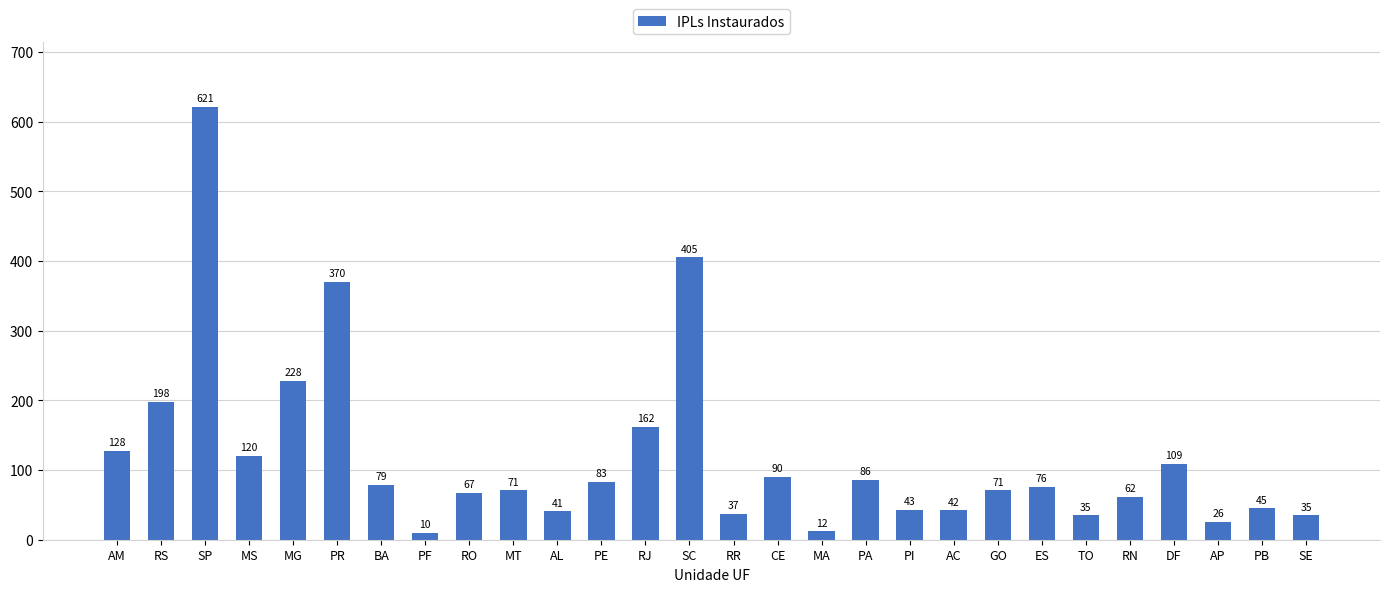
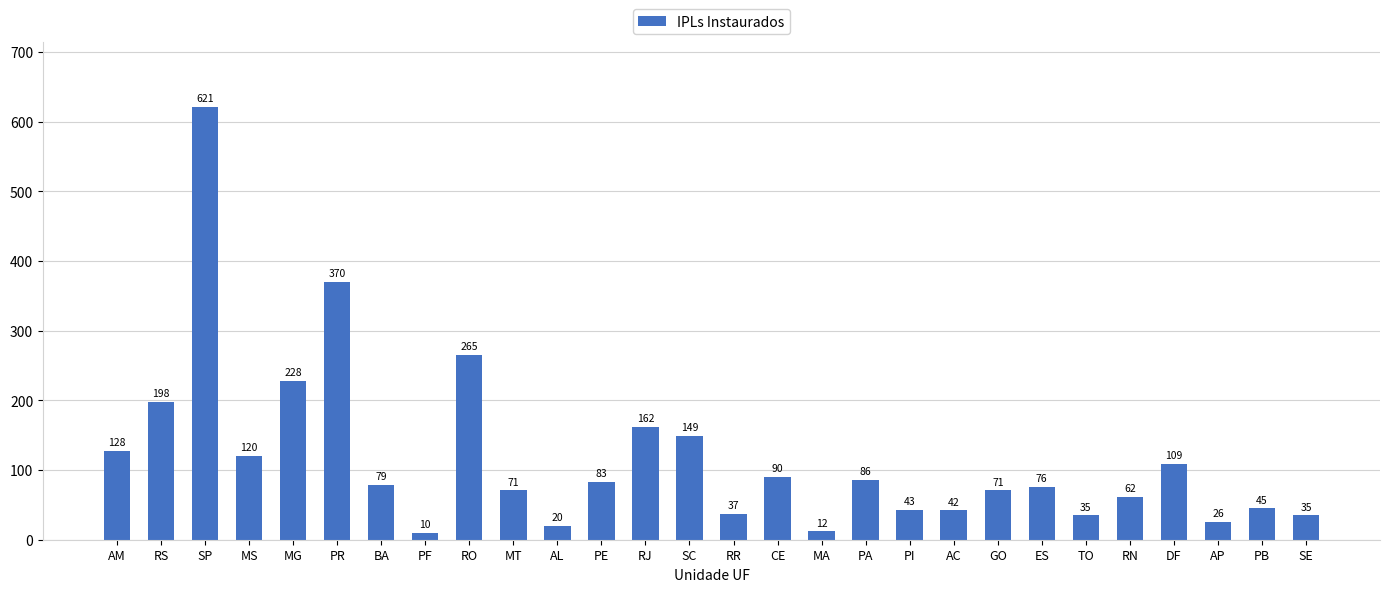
RO: 67 -> 265
AL: 41 -> 20
SC: 405 -> 149
